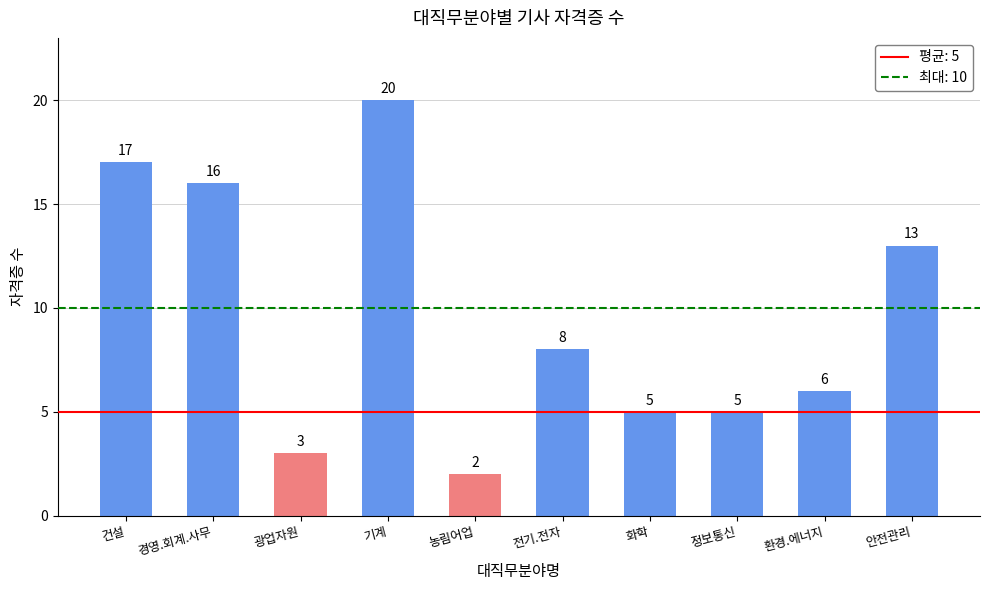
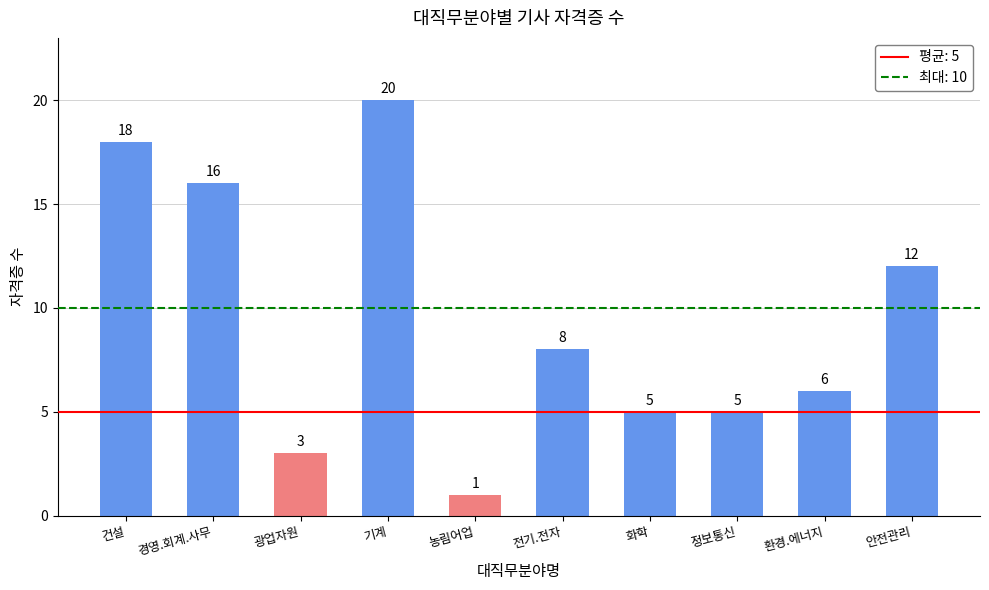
건설: 17 -> 18
농림어업: 2 -> 1
안전관리: 13 -> 12
